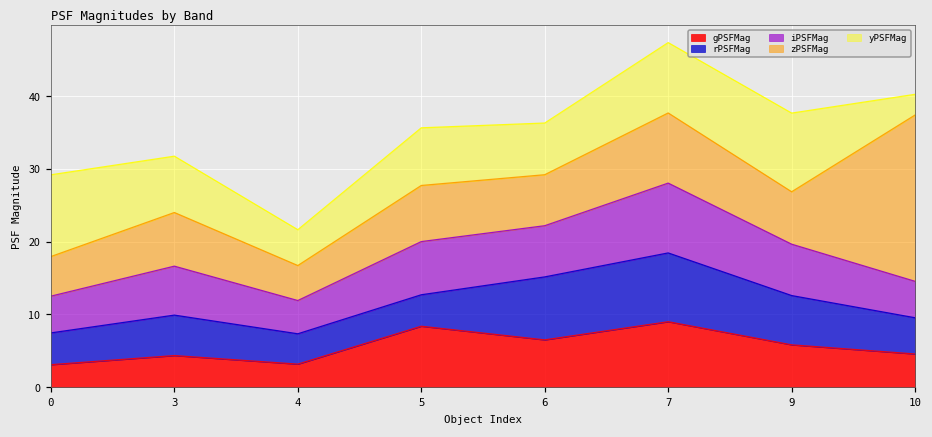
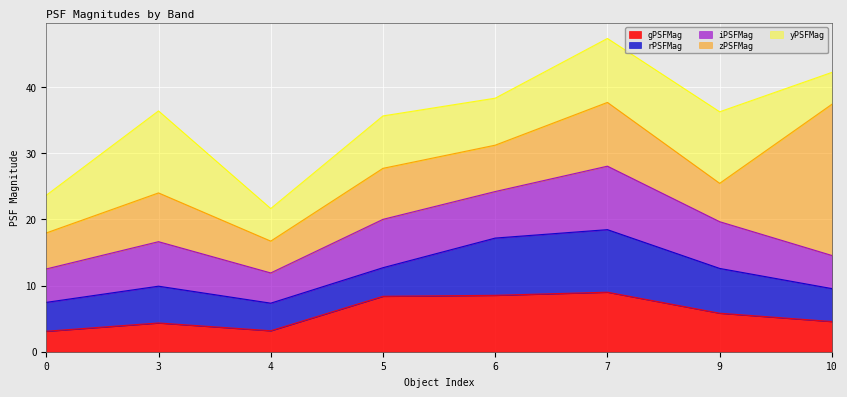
yPSFMag, 0: 11 -> 6
yPSFMag, 3: 8 -> 12
gPSFMag, 6: 7 -> 9
zPSFMag, 9: 7 -> 6
yPSFMag, 10: 3 -> 5
